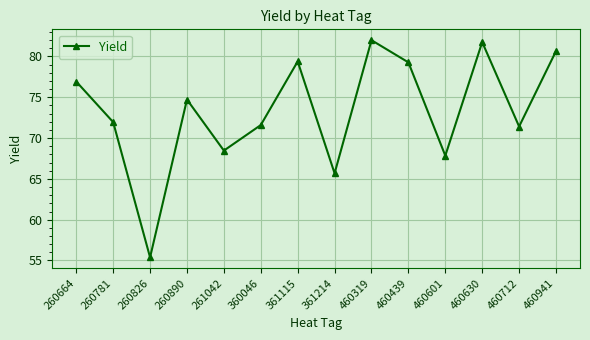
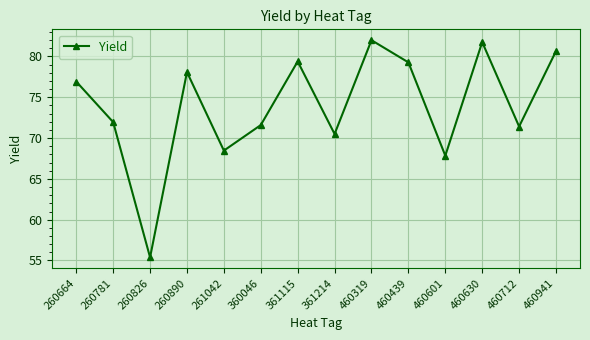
260890: 75 -> 78
361214: 66 -> 70
